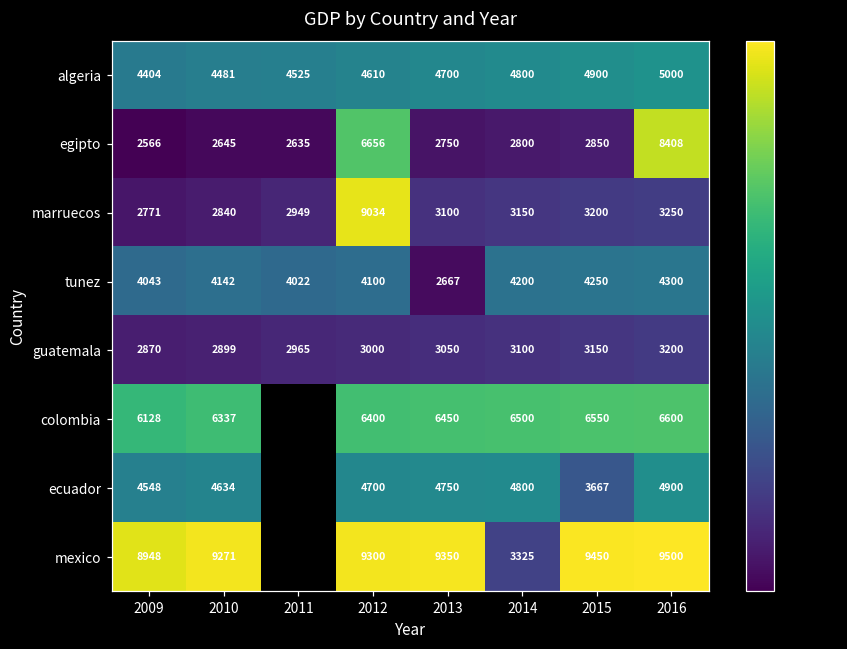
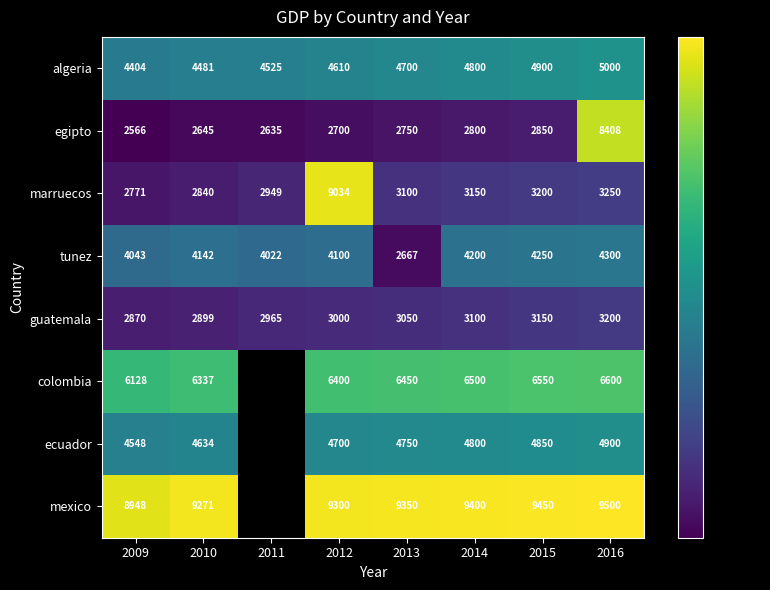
egipto, 2012: 6656 -> 2700
ecuador, 2015: 3667 -> 4850
mexico, 2014: 3325 -> 9400
